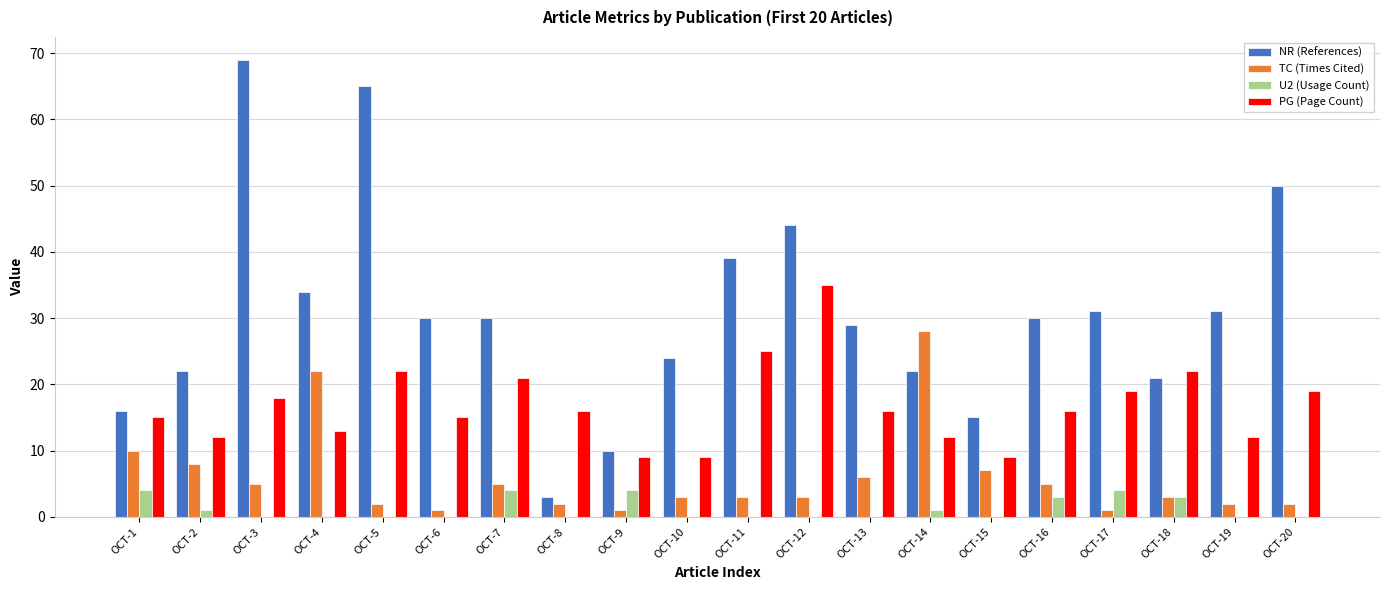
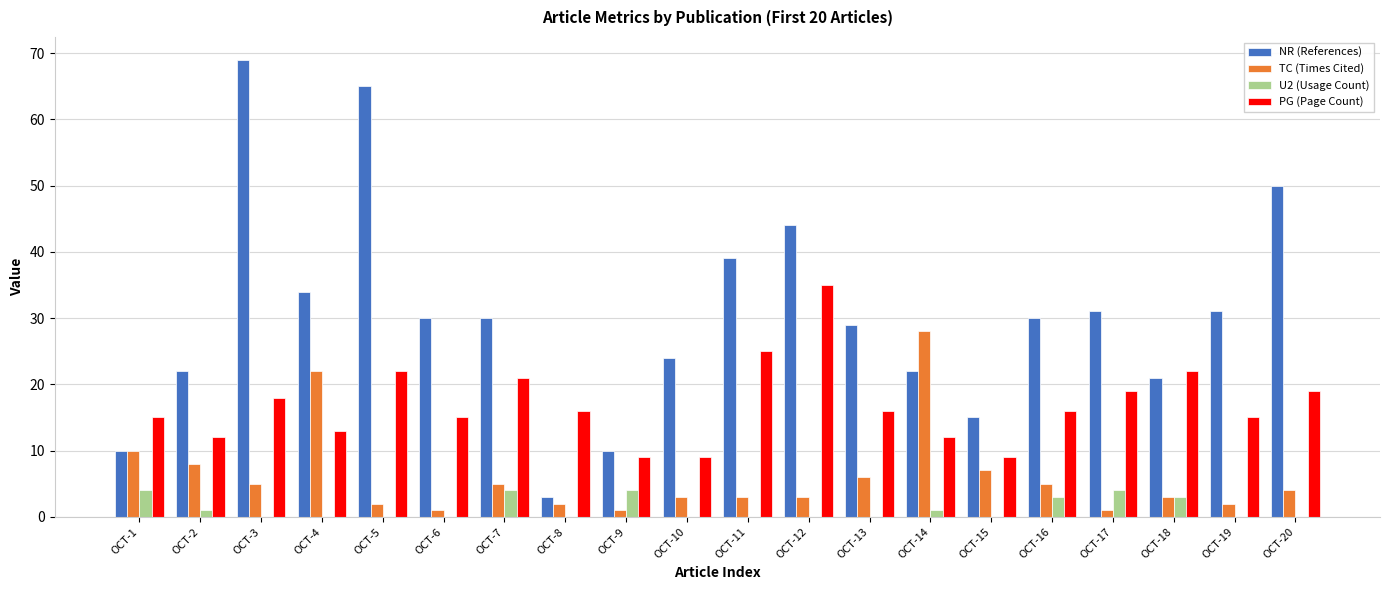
NR (References), OCT-1: 16 -> 10
PG (Page Count), OCT-19: 12 -> 15
TC (Times Cited), OCT-20: 2 -> 4
